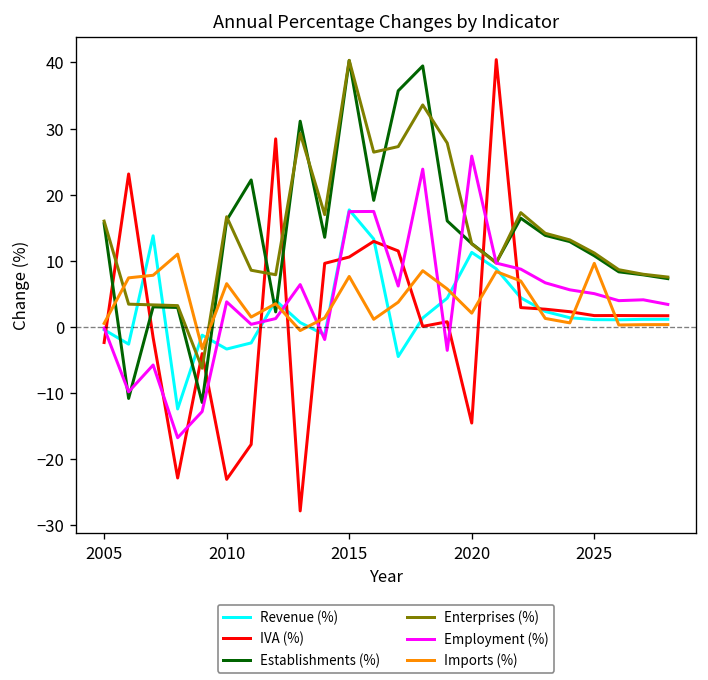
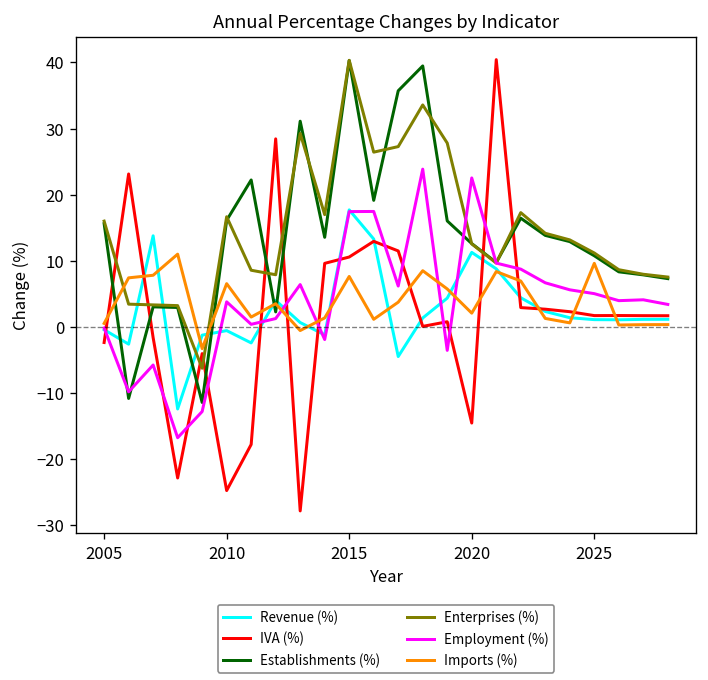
Revenue (%), 2010: -3 -> -1
IVA (%), 2010: -23 -> -25
Employment (%), 2020: 26 -> 23
